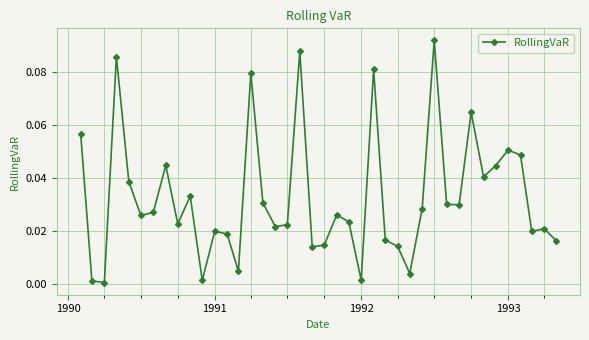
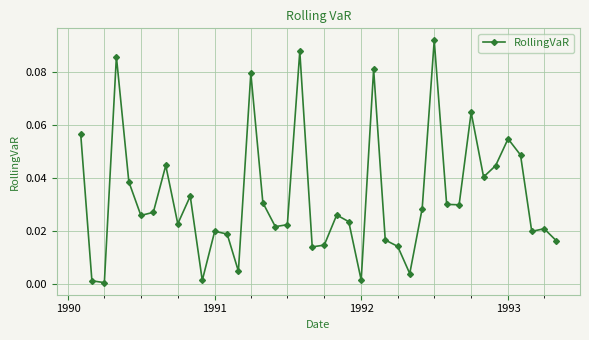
1993: 0.051 -> 0.055
